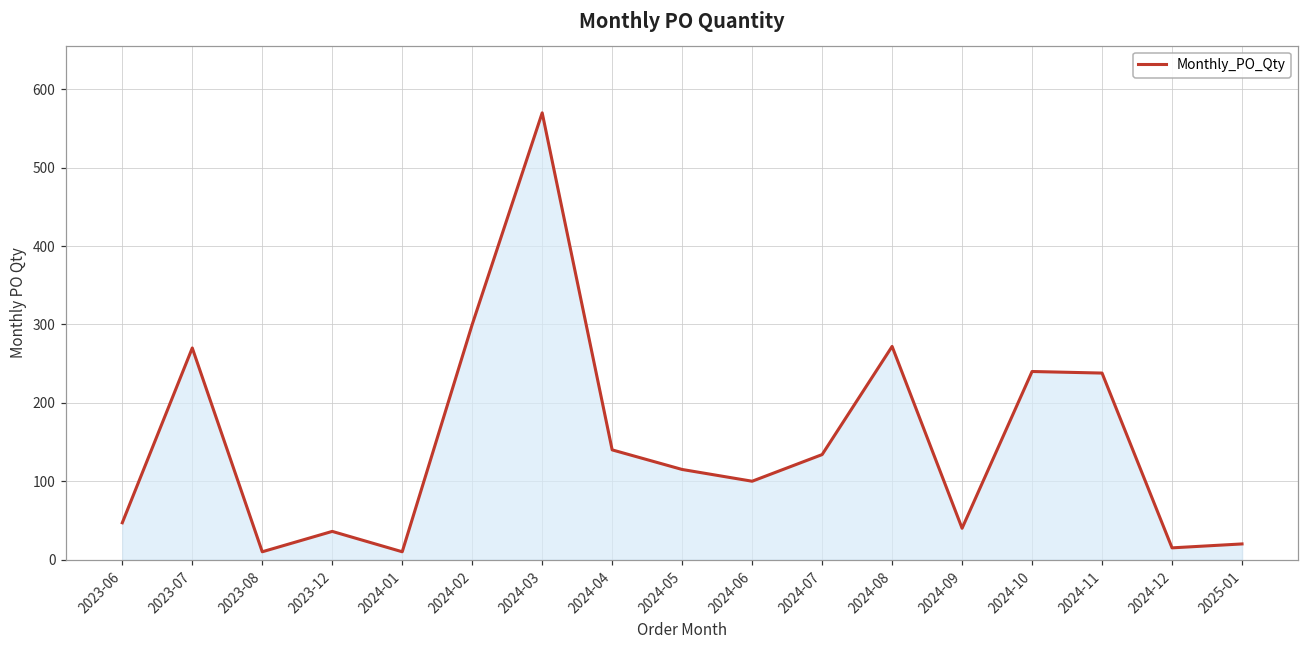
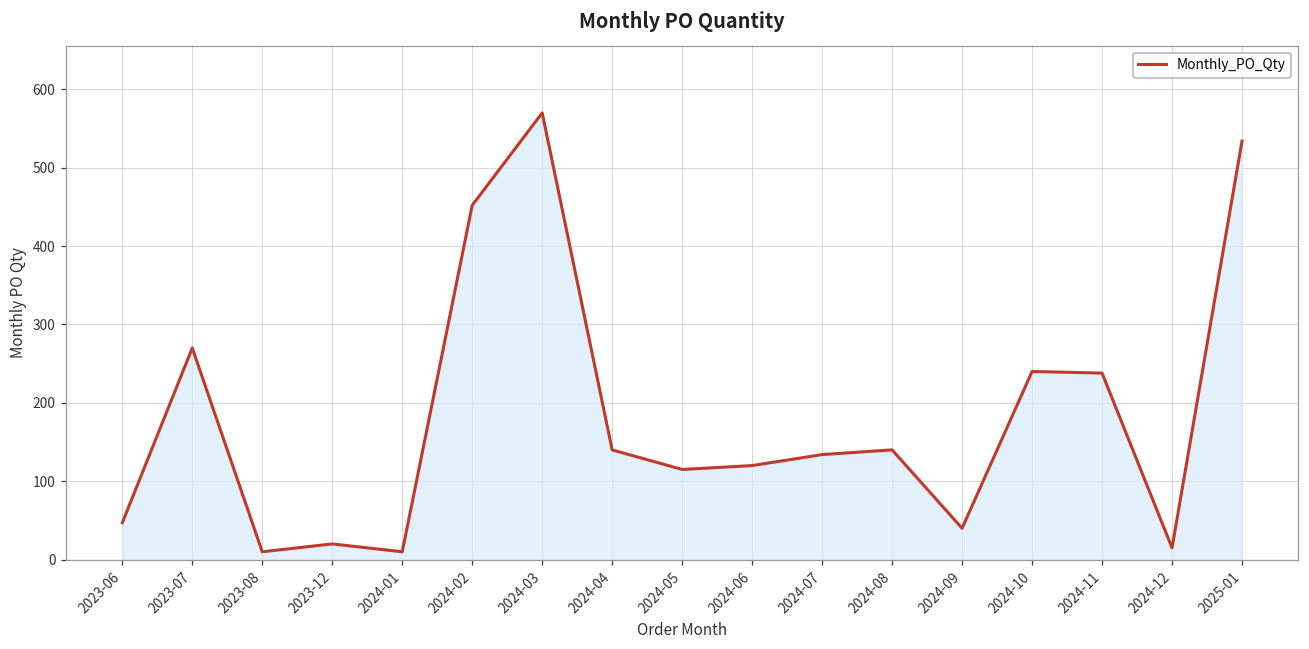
2023-12: 40 -> 20
2024-02: 300 -> 450
2024-06: 100 -> 120
2024-08: 270 -> 140
2025-01: 20 -> 530
